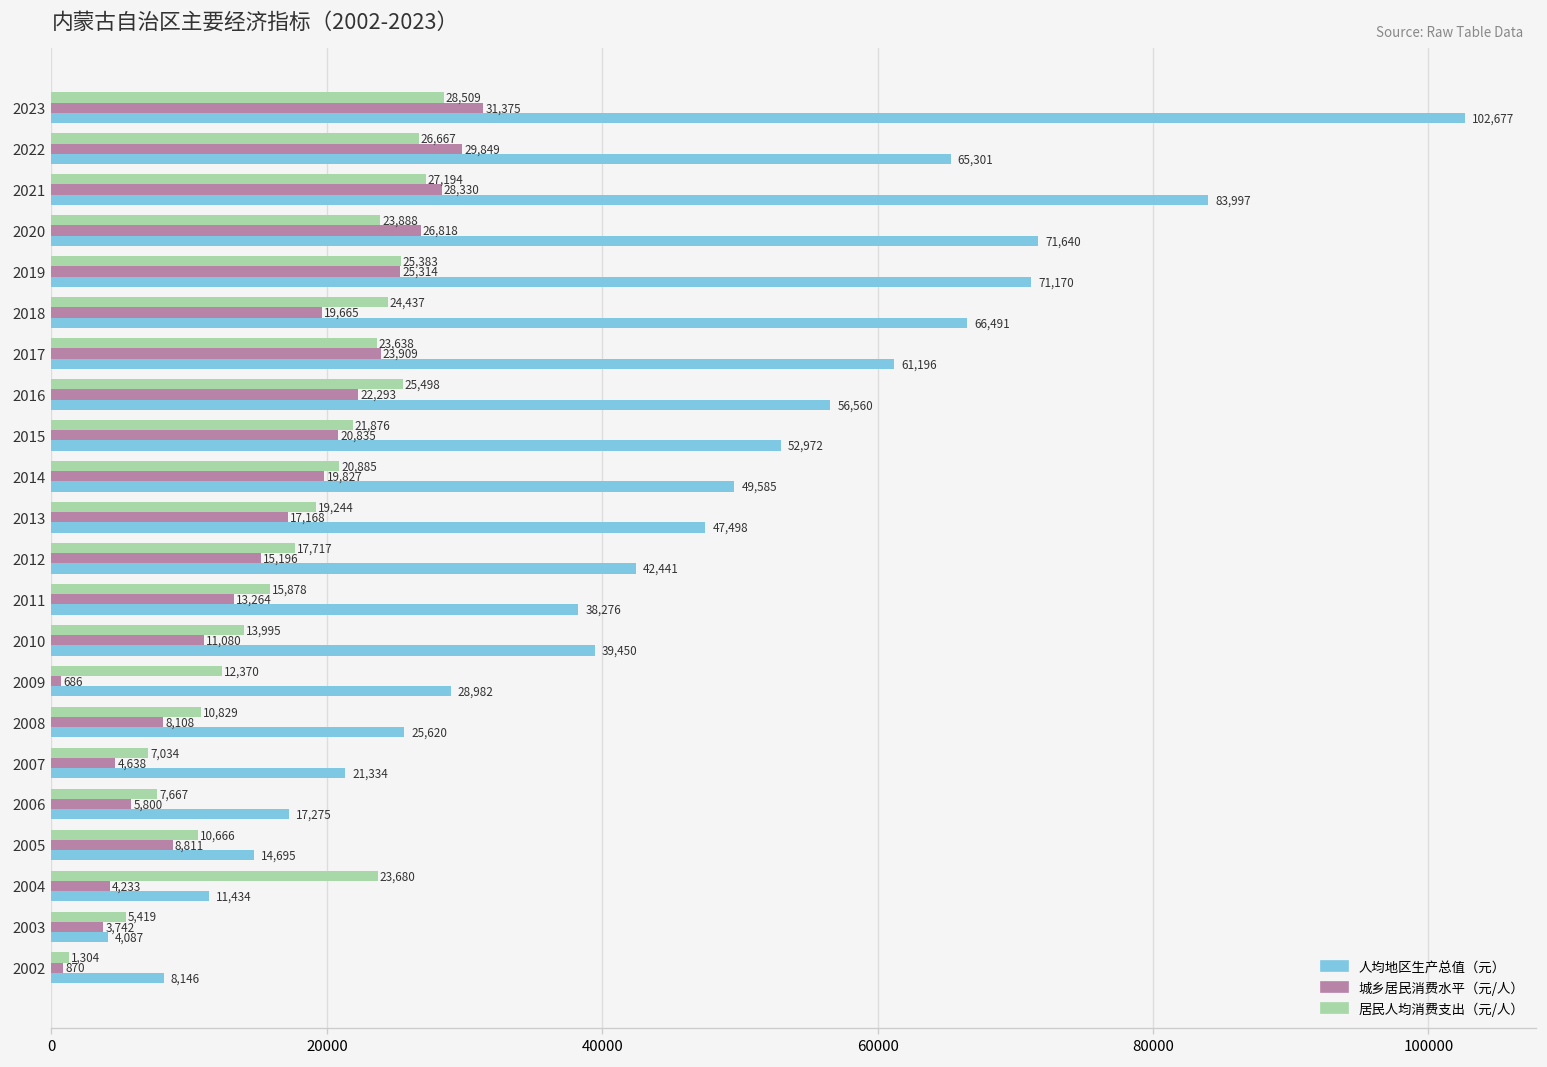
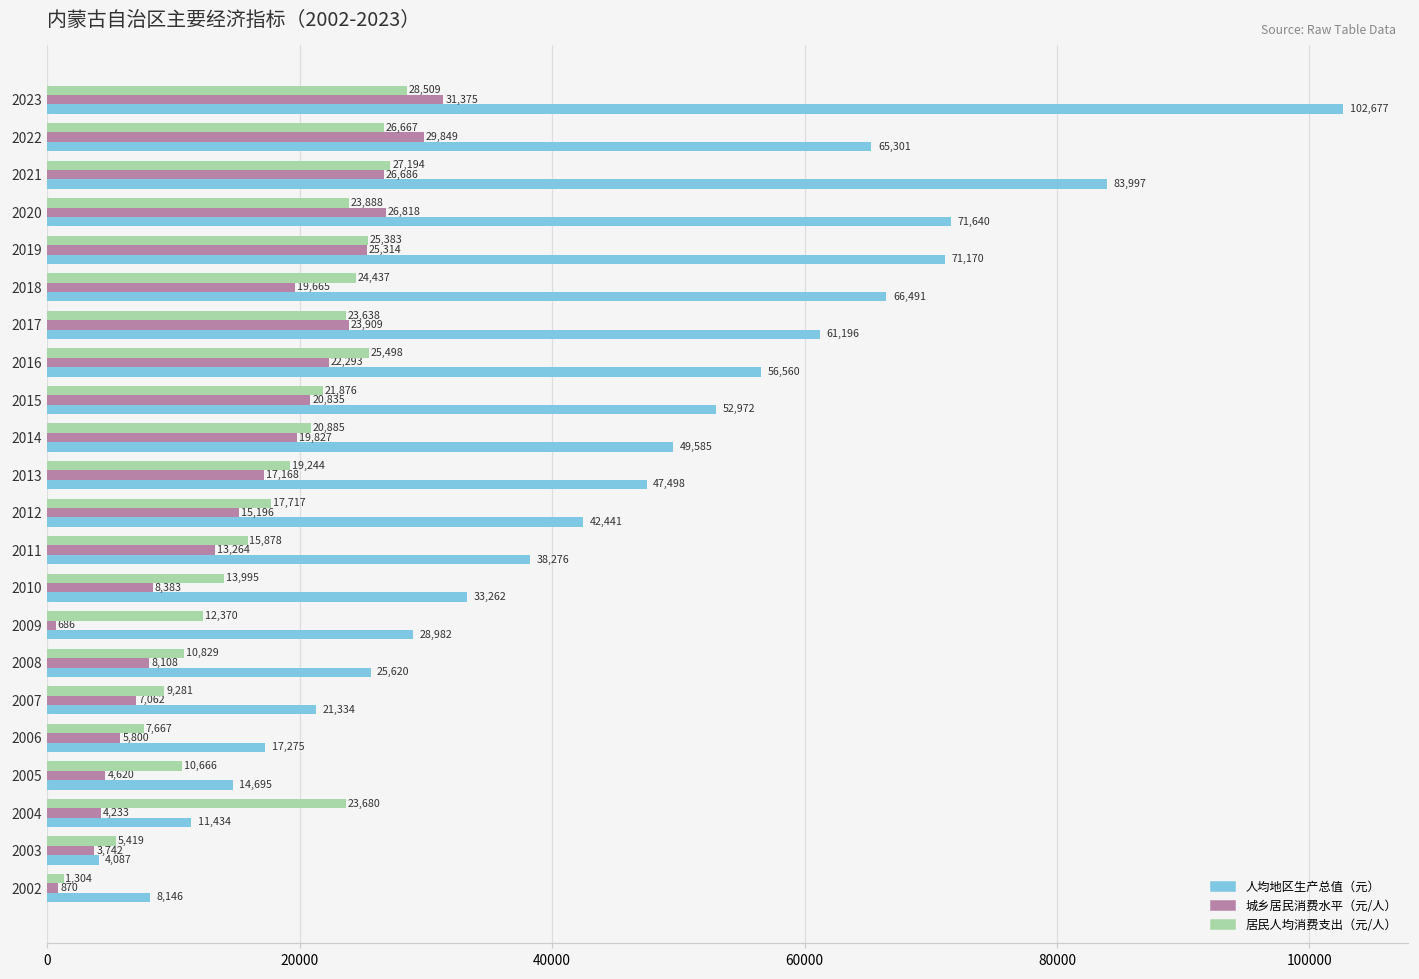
城乡居民消费水平（元/人）, 2021: 28,330 -> 26,686
城乡居民消费水平（元/人）, 2010: 11,080 -> 8,383
人均地区生产总值（元）, 2010: 39,450 -> 33,262
居民人均消费支出（元/人）, 2007: 7,034 -> 9,281
城乡居民消费水平（元/人）, 2007: 4,638 -> 7,062
城乡居民消费水平（元/人）, 2005: 8,811 -> 4,620
